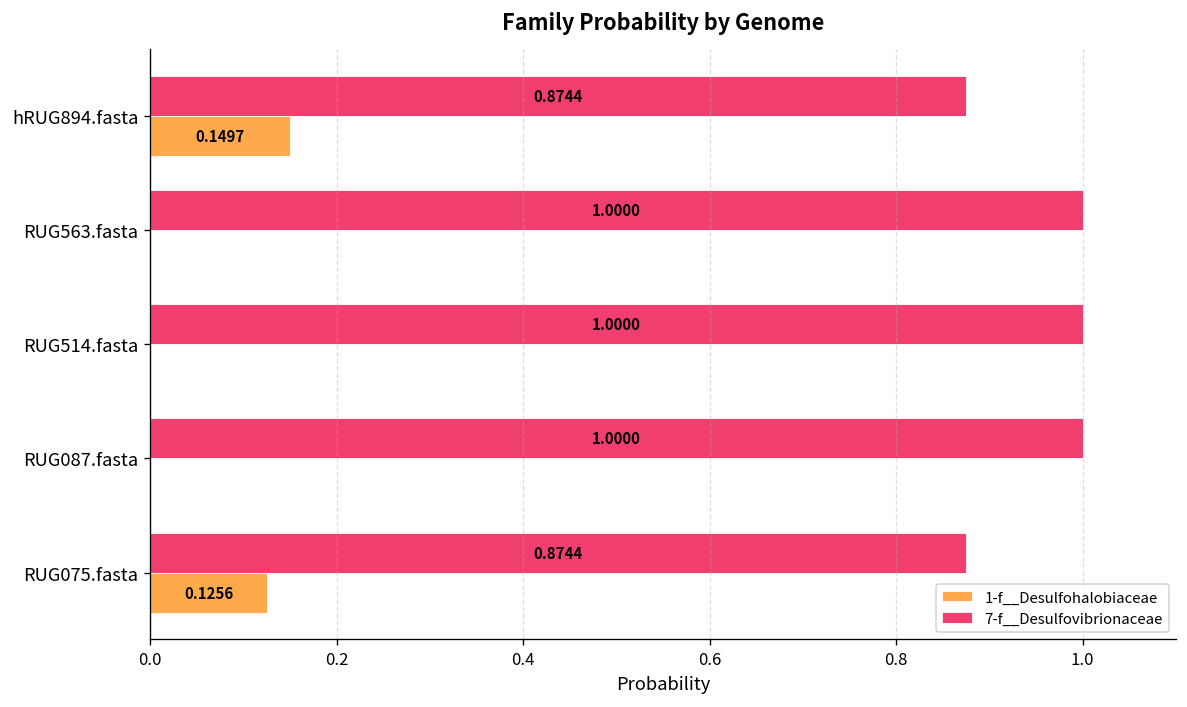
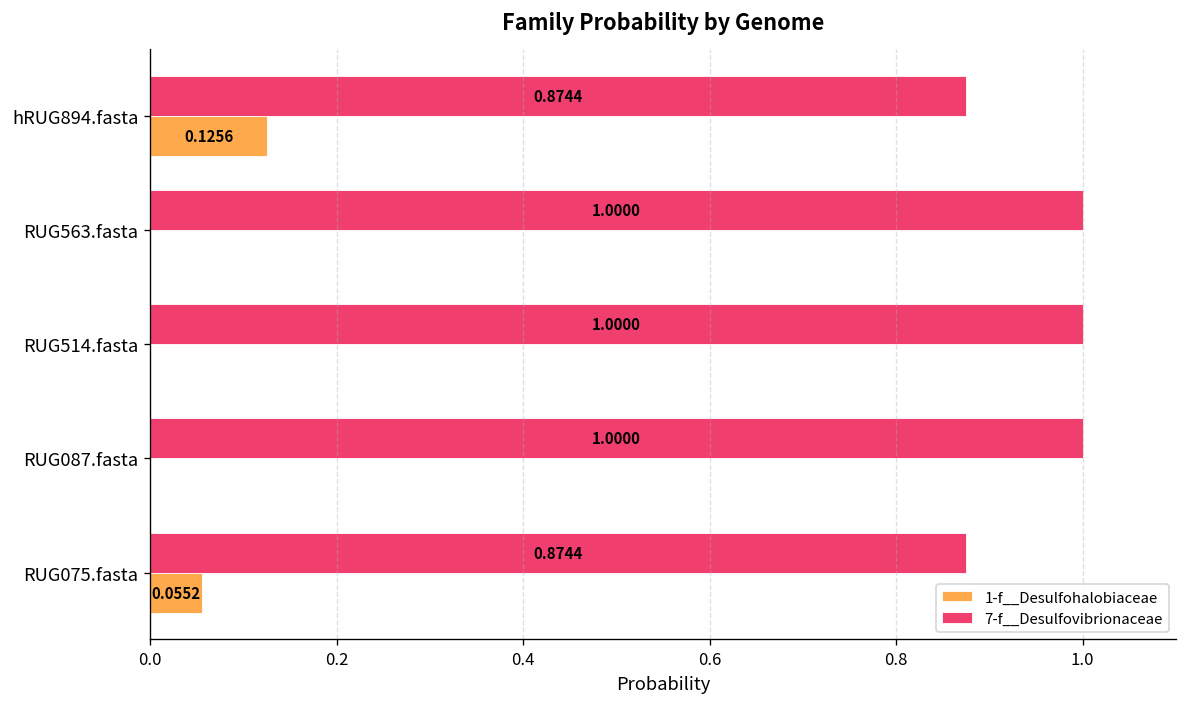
1-f__Desulfohalobiaceae, hRUG894.fasta: 0.1497 -> 0.1256
1-f__Desulfohalobiaceae, RUG075.fasta: 0.1256 -> 0.0552
